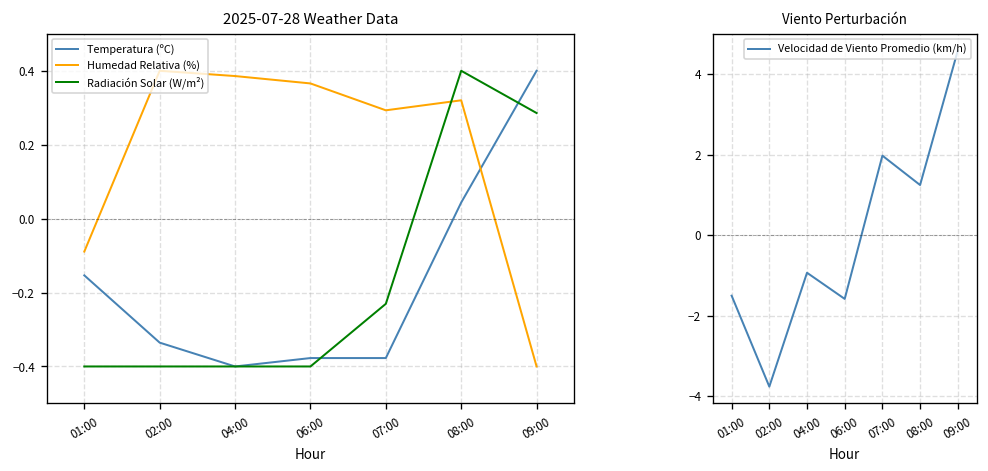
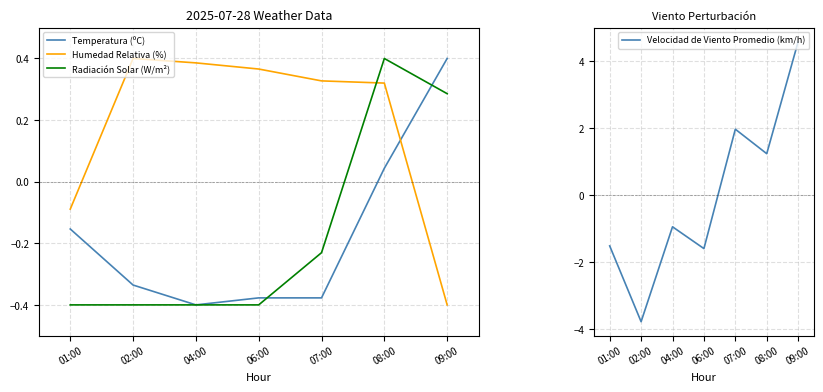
2025-07-28 Weather Data, Humedad Relativa (%), 07:00: 0.29 -> 0.33
